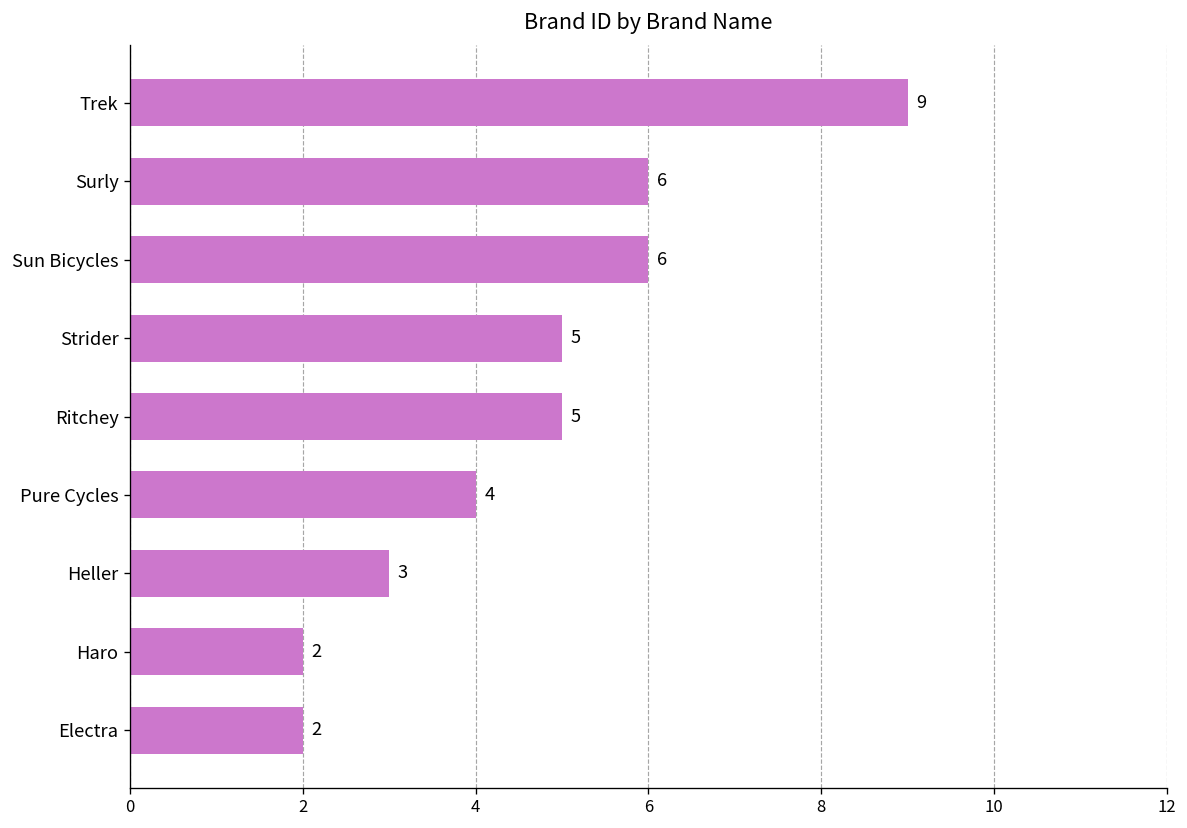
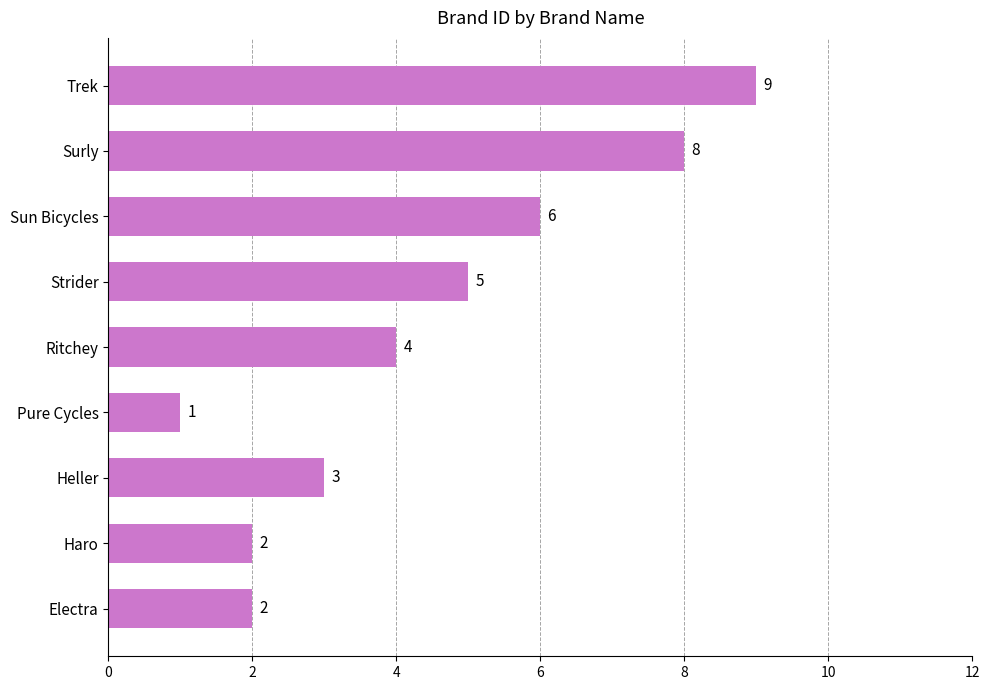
Surly: 6 -> 8
Ritchey: 5 -> 4
Pure Cycles: 4 -> 1
